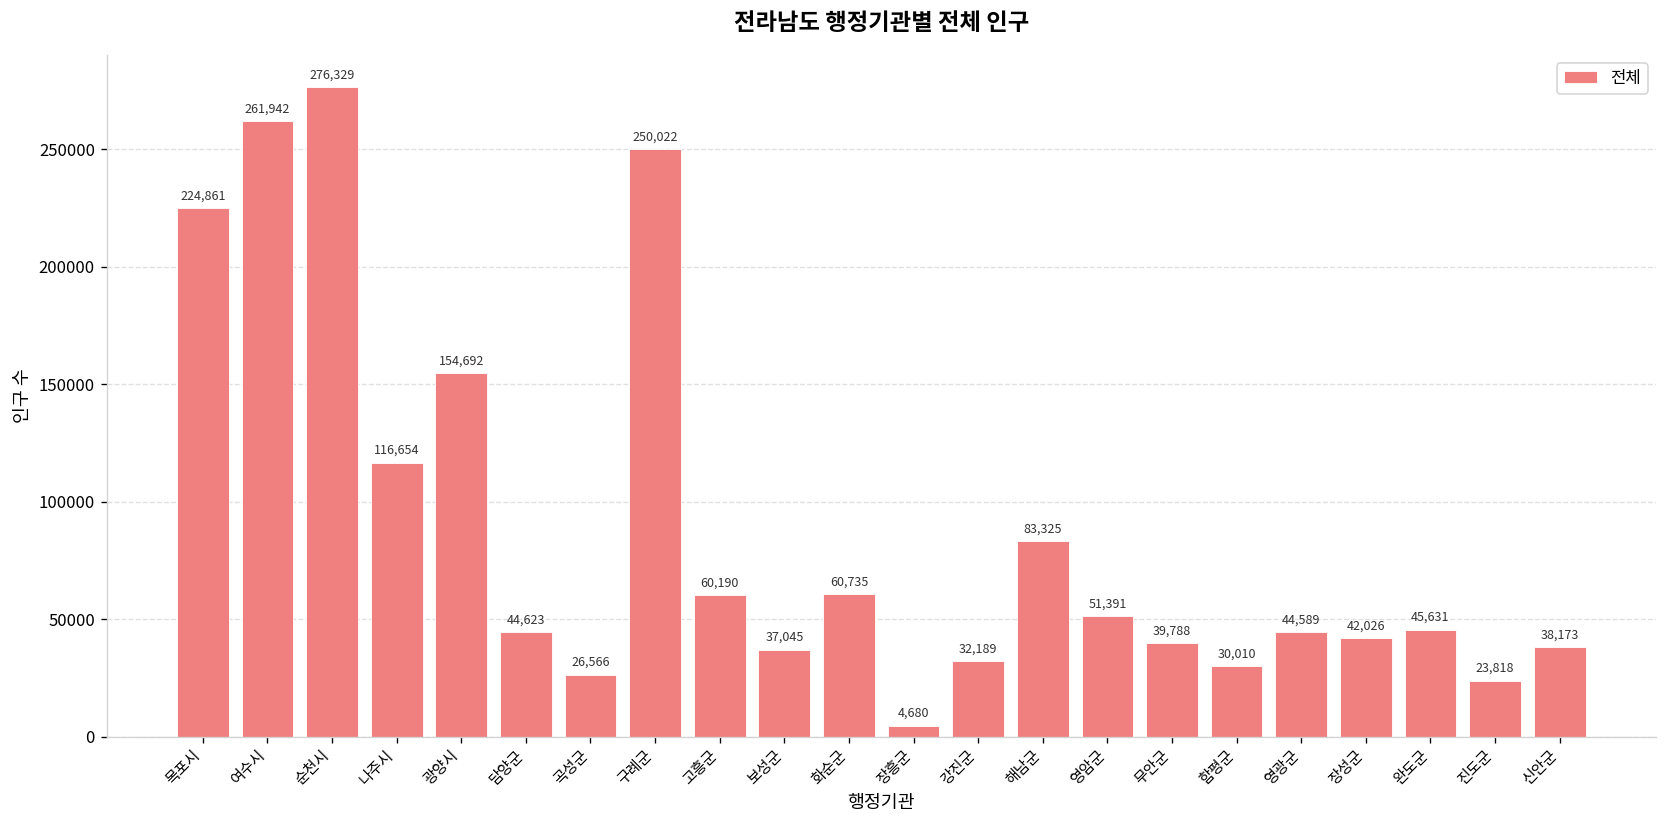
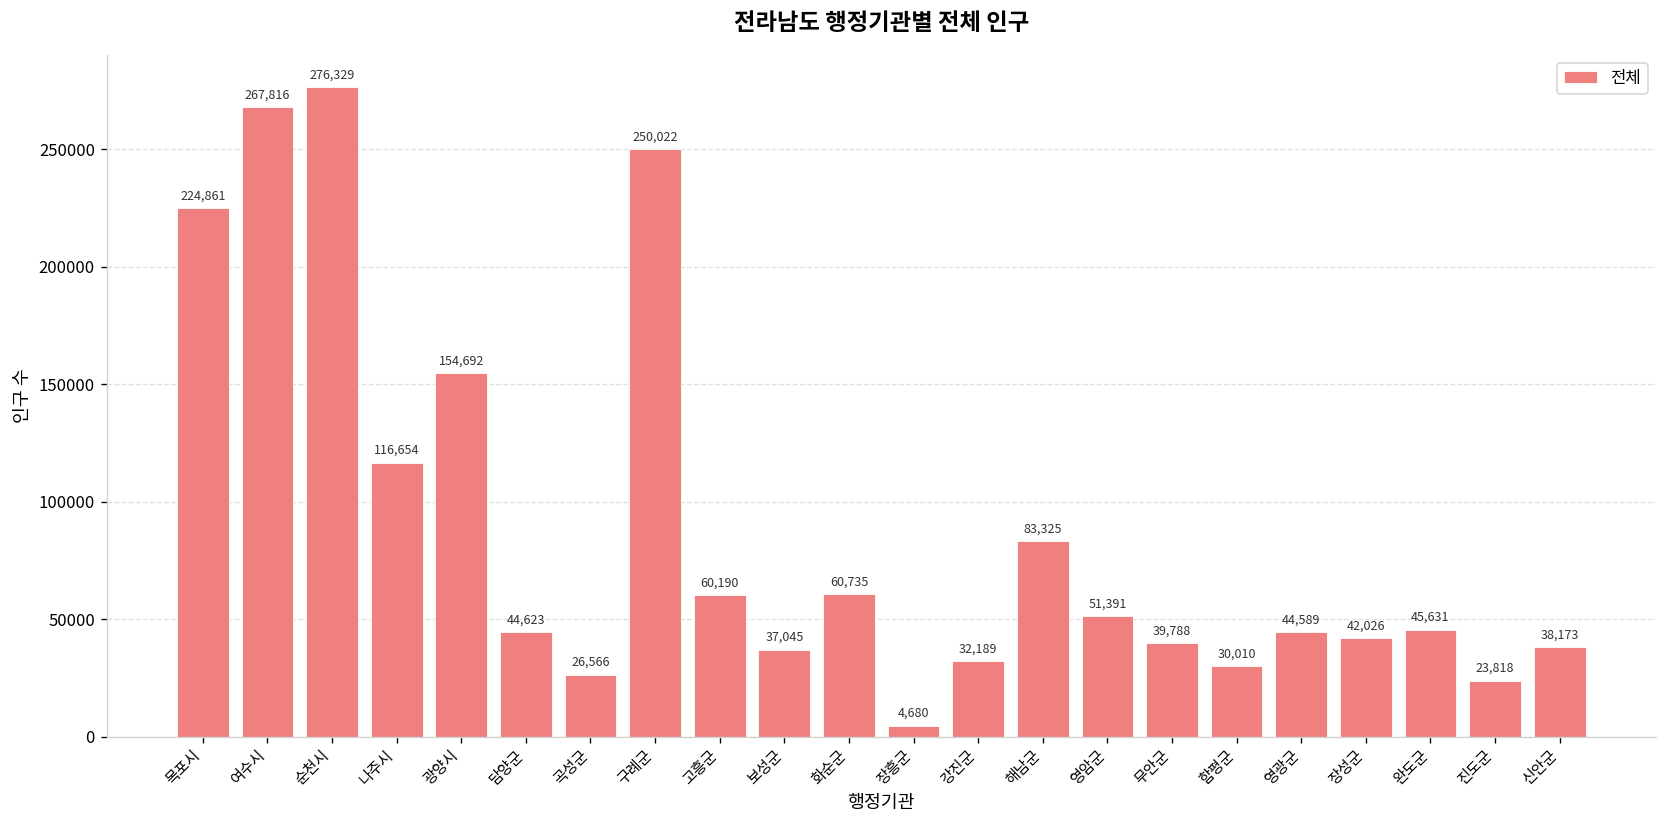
여수시: 261,942 -> 267,816
